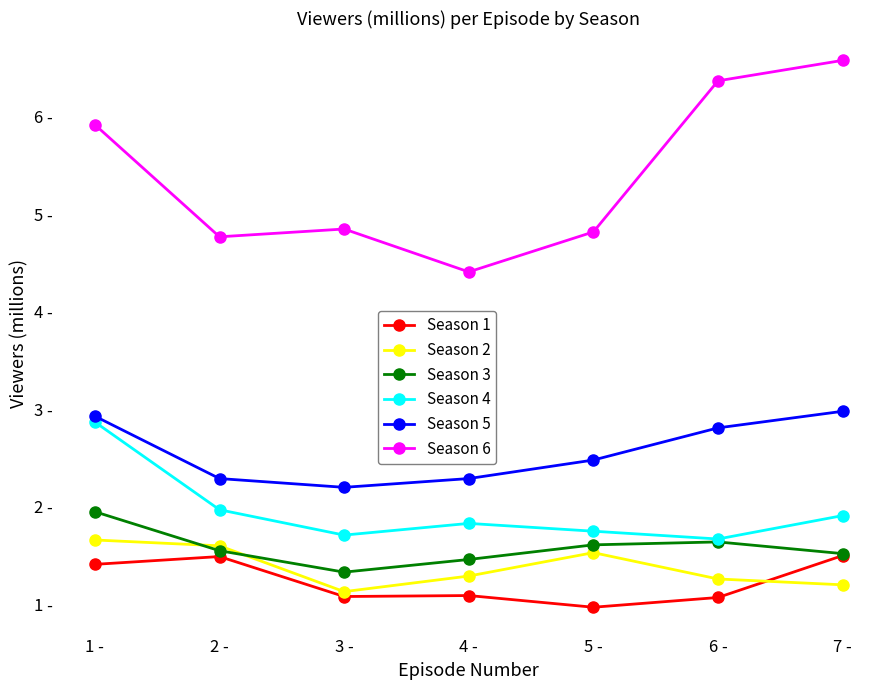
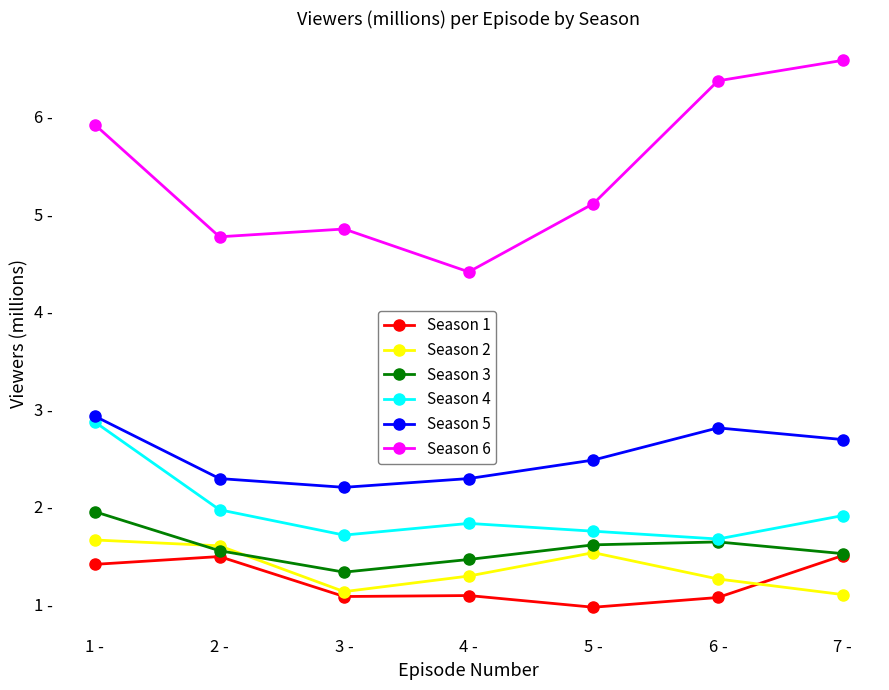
Season 6, 5 -: 4.8 - -> 5.1 -
Season 2, 7 -: 1.2 - -> 1.1 -
Season 5, 7 -: 3.0 - -> 2.7 -
